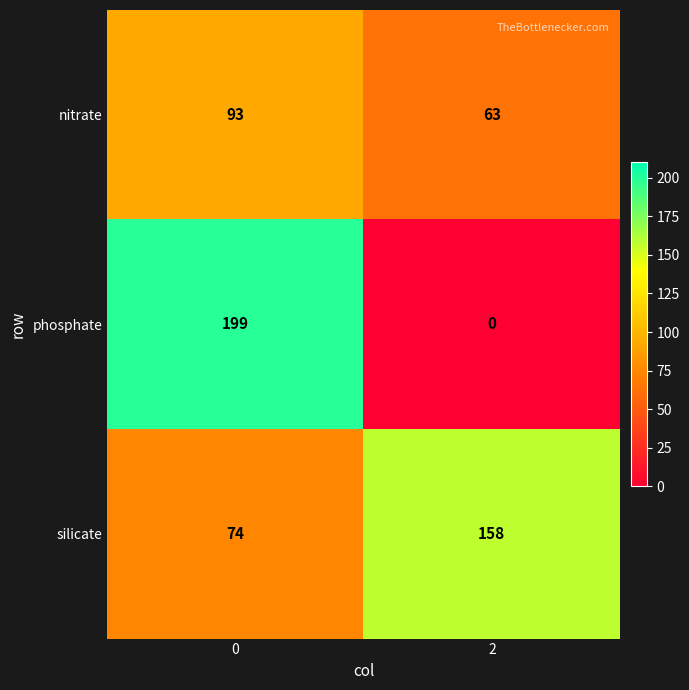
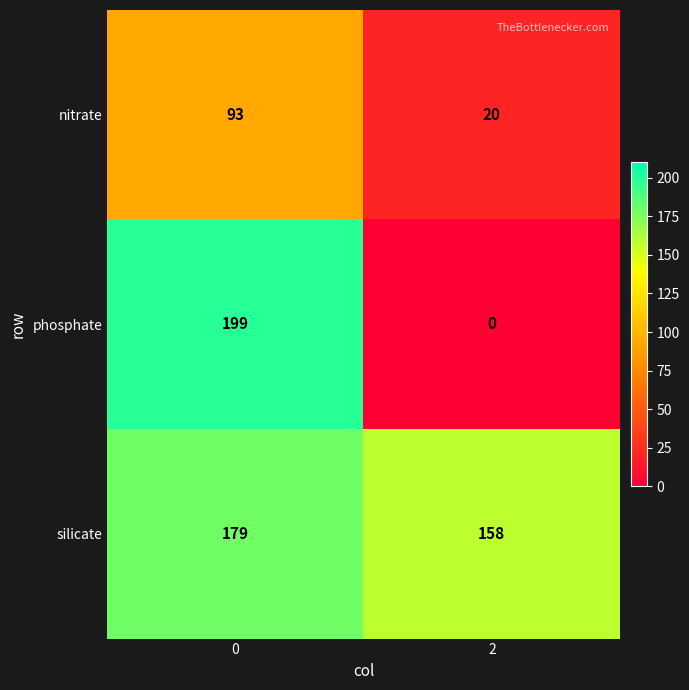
nitrate, 2: 63 -> 20
silicate, 0: 74 -> 179
